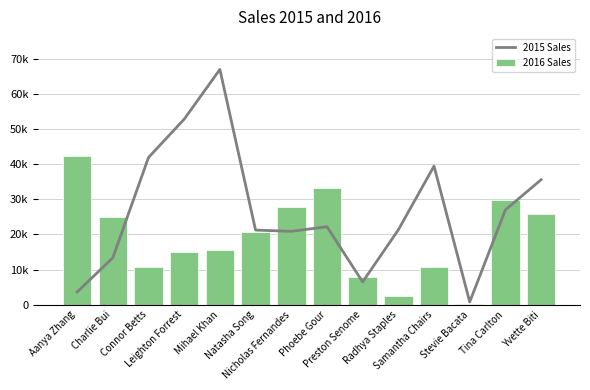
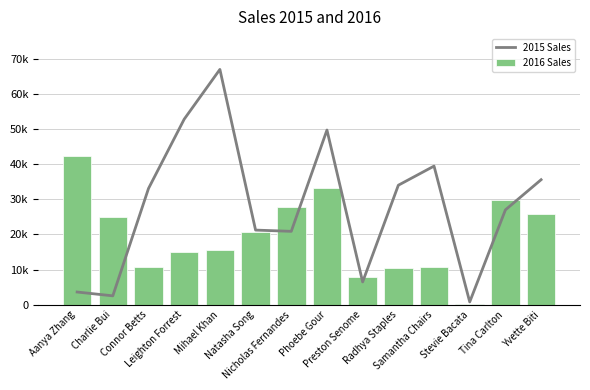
2015 Sales, Charlie Bui: 13000 -> 3000
2015 Sales, Connor Betts: 42000 -> 33000
2015 Sales, Phoebe Gour: 22000 -> 50000
2015 Sales, Radhya Staples: 21000 -> 34000
2016 Sales, Radhya Staples: 3000 -> 11000
